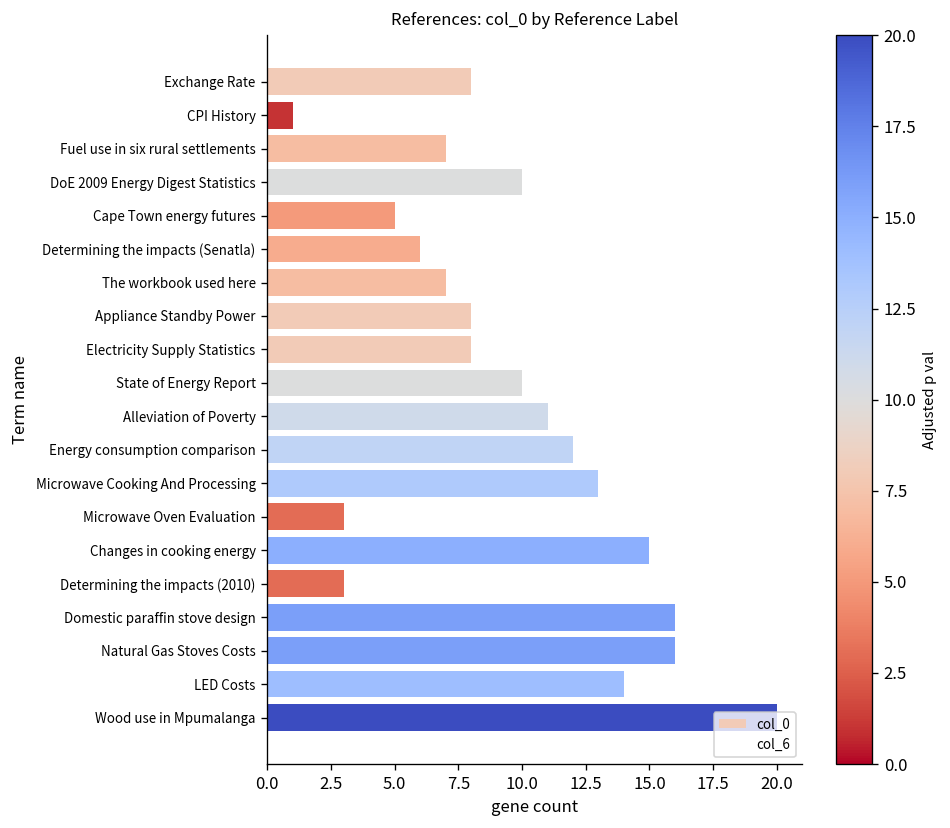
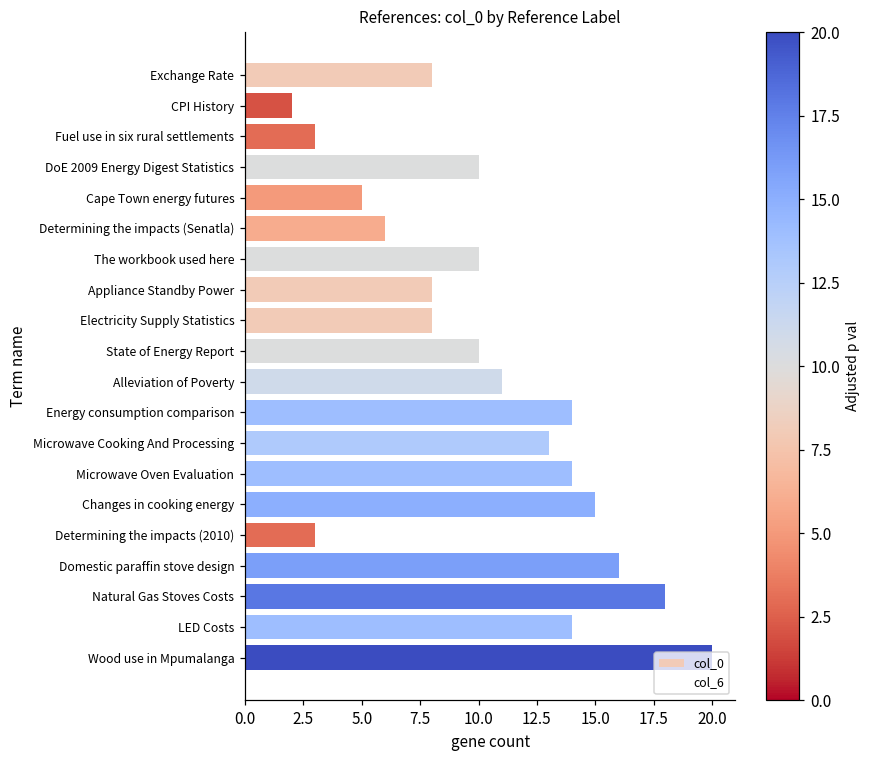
col_0, CPI History: 1 -> 2
col_0, Fuel use in six rural settlements: 7 -> 3
col_0, The workbook used here: 7 -> 10
col_0, Energy consumption comparison: 12 -> 14
col_0, Microwave Oven Evaluation: 3 -> 14
col_0, Natural Gas Stoves Costs: 16 -> 18
